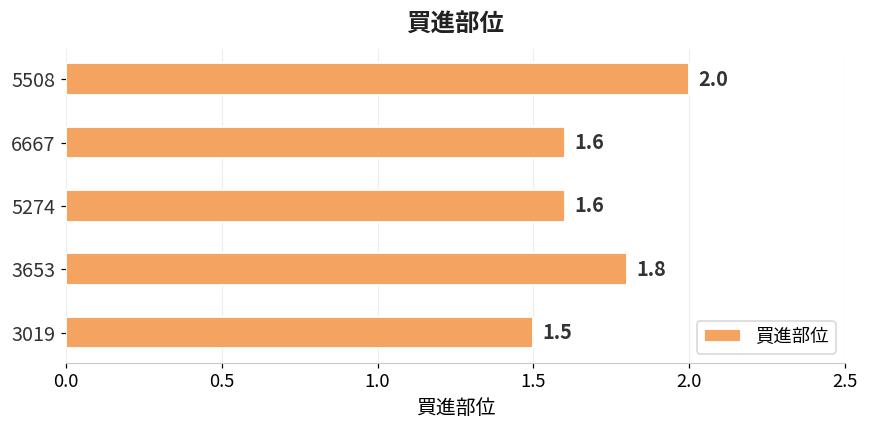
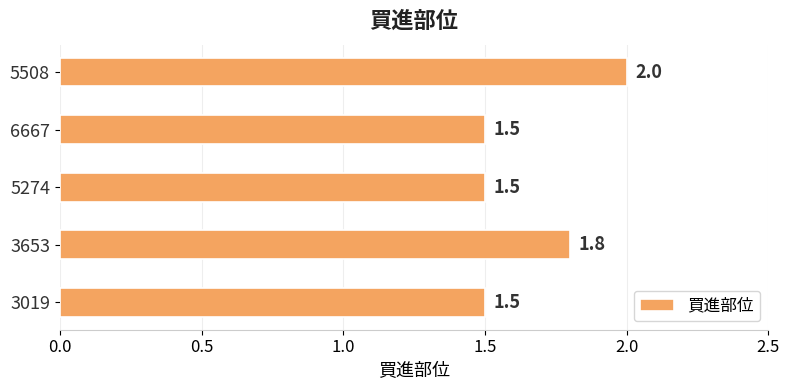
6667: 1.6 -> 1.5
5274: 1.6 -> 1.5
